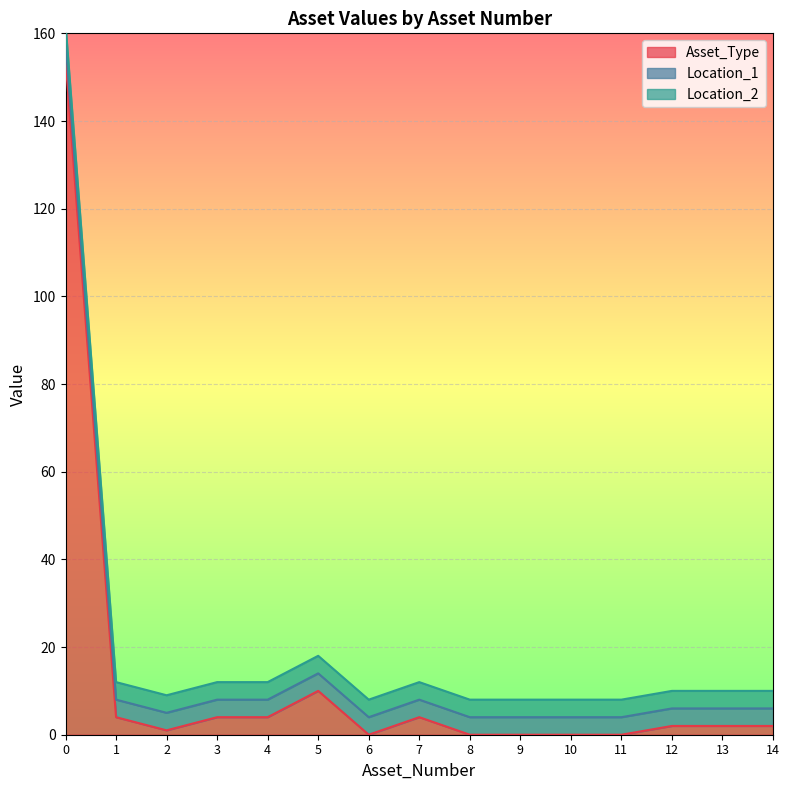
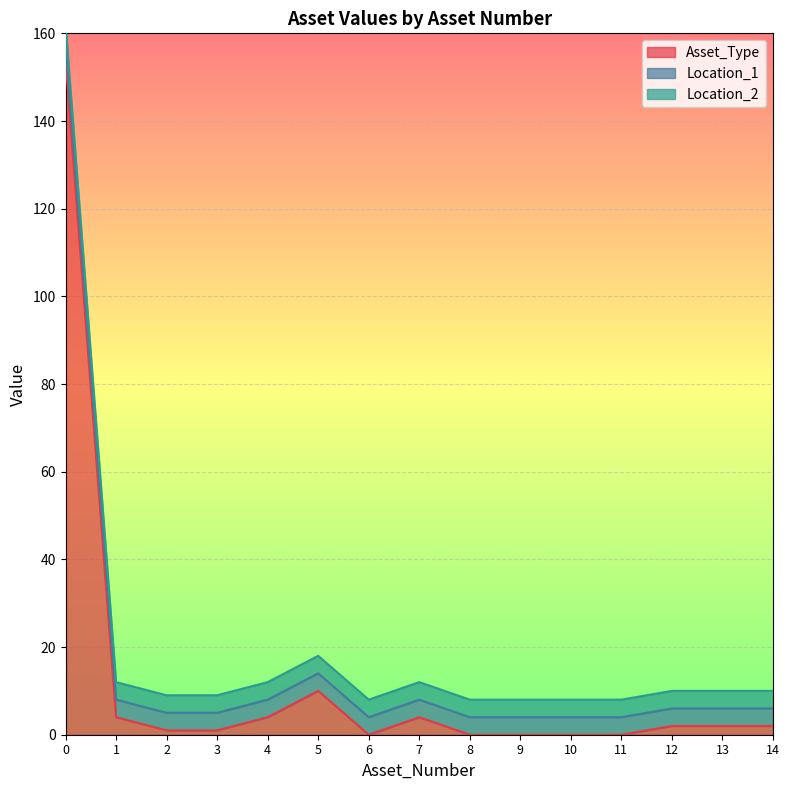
Asset_Type, 3: 4 -> 1
